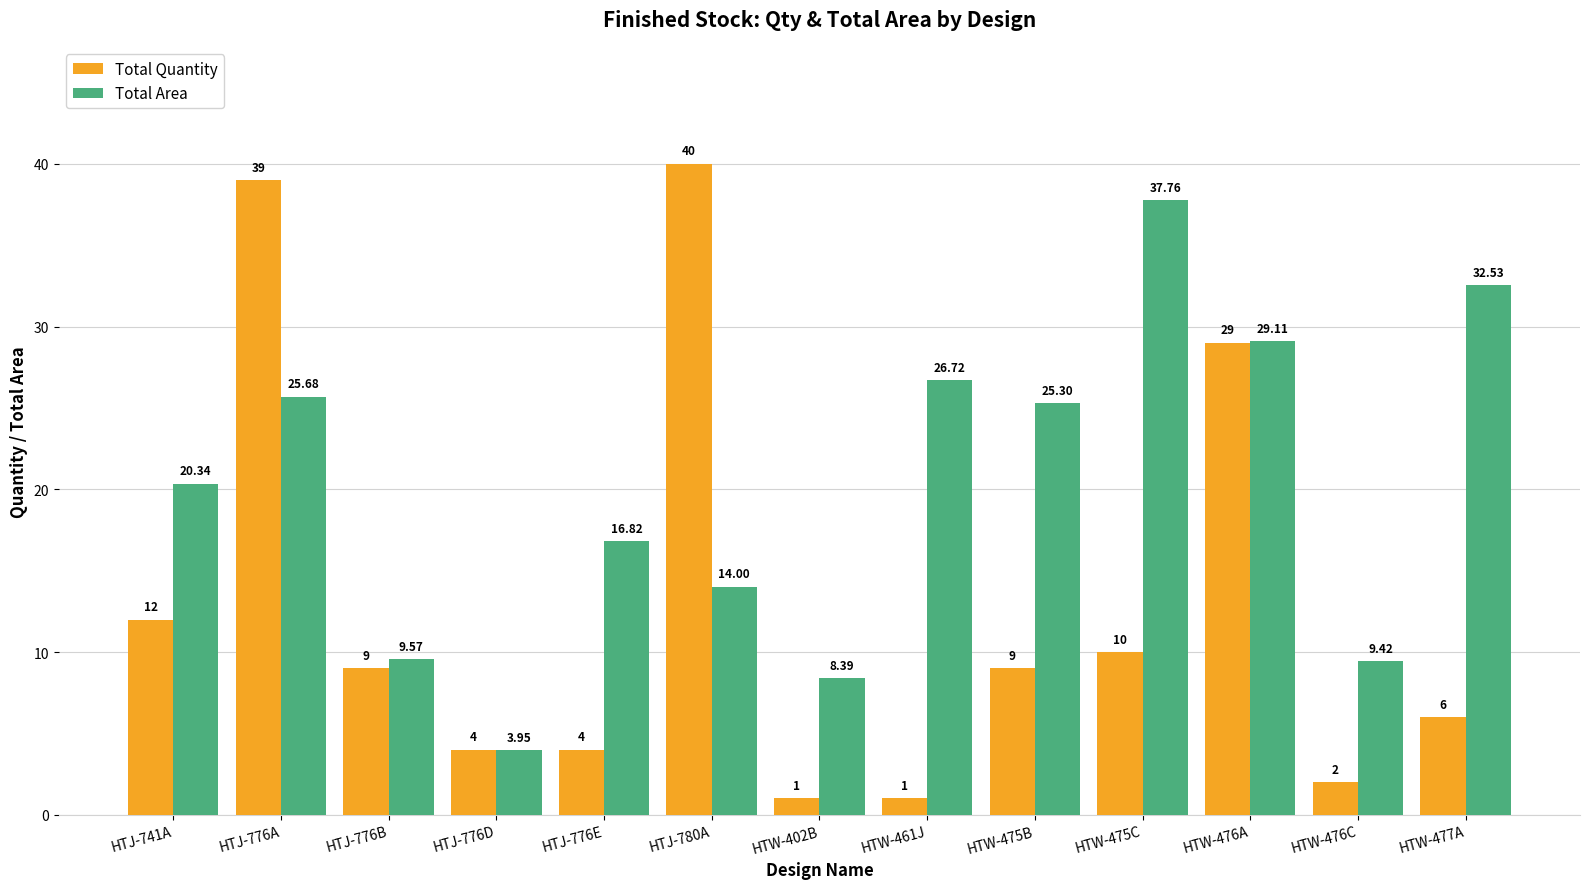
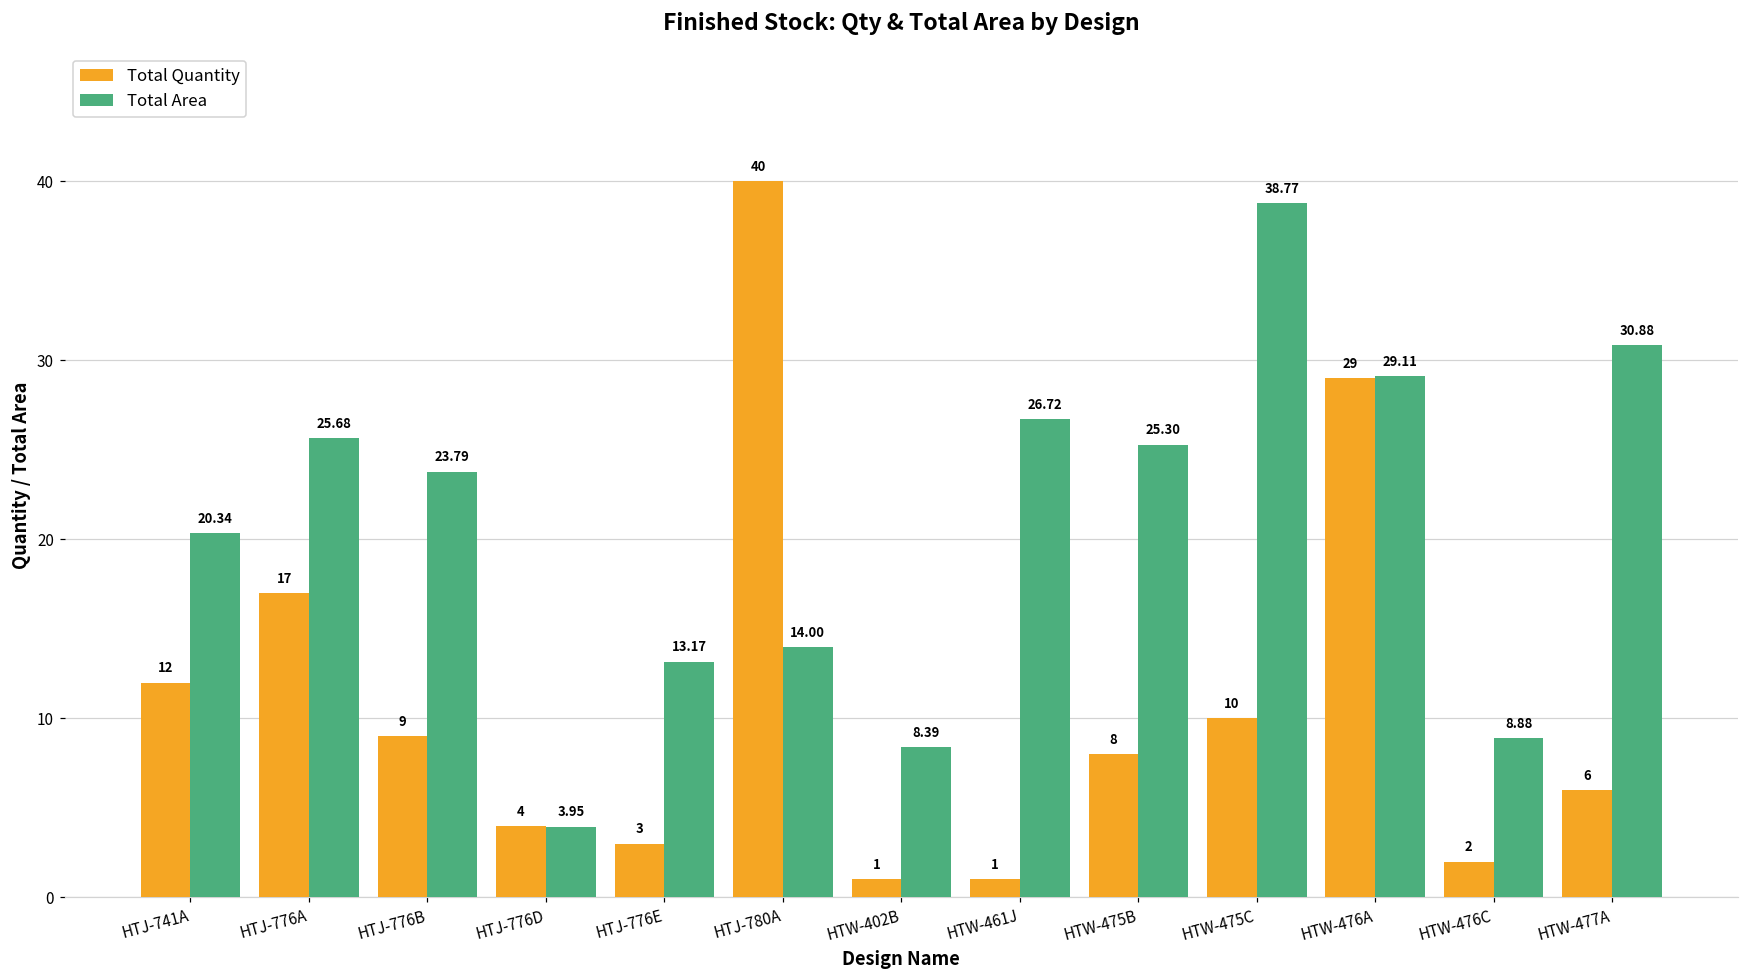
Total Quantity, HTJ-776A: 39 -> 17
Total Area, HTJ-776B: 9.57 -> 23.79
Total Quantity, HTJ-776E: 4 -> 3
Total Area, HTJ-776E: 16.82 -> 13.17
Total Quantity, HTW-475B: 9 -> 8
Total Area, HTW-475C: 37.76 -> 38.77
Total Area, HTW-476C: 9.42 -> 8.88
Total Area, HTW-477A: 32.53 -> 30.88
